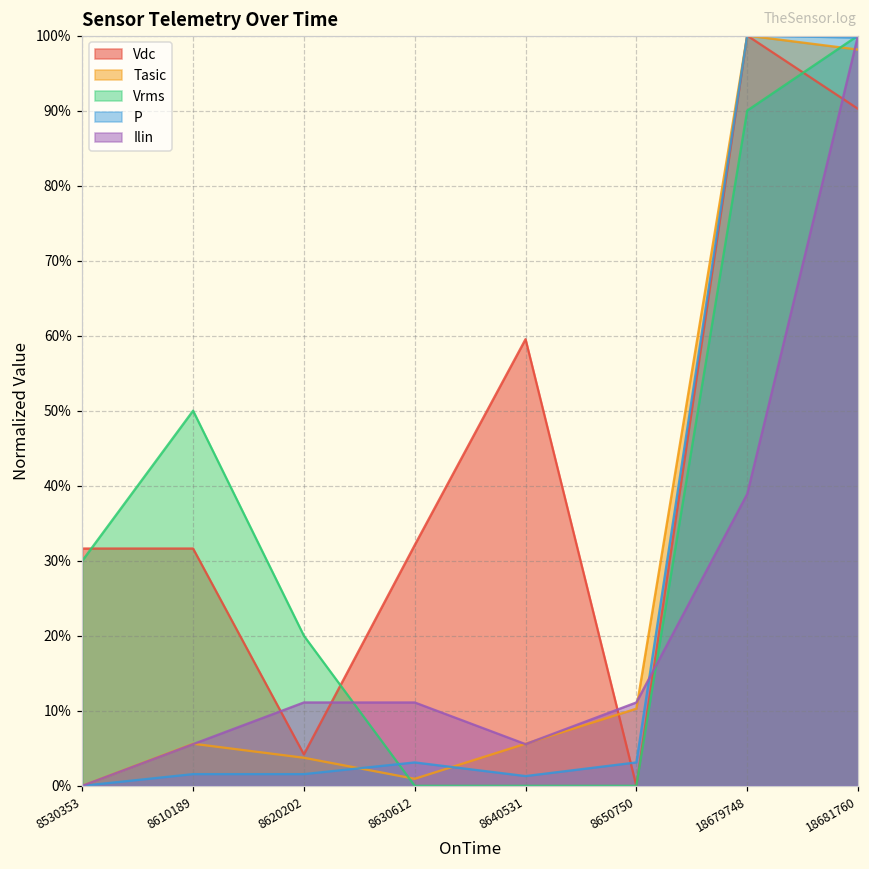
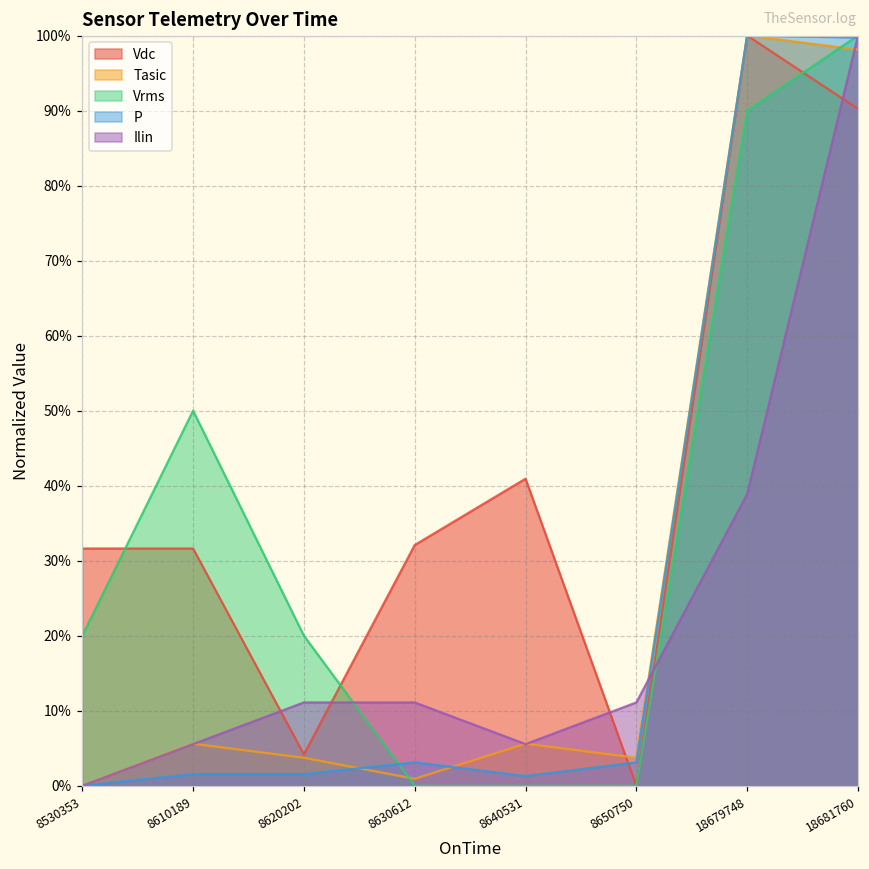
Vrms, 8530353: 30% -> 20%
Vdc, 8640531: 60% -> 41%
Tasic, 8650750: 10% -> 4%
